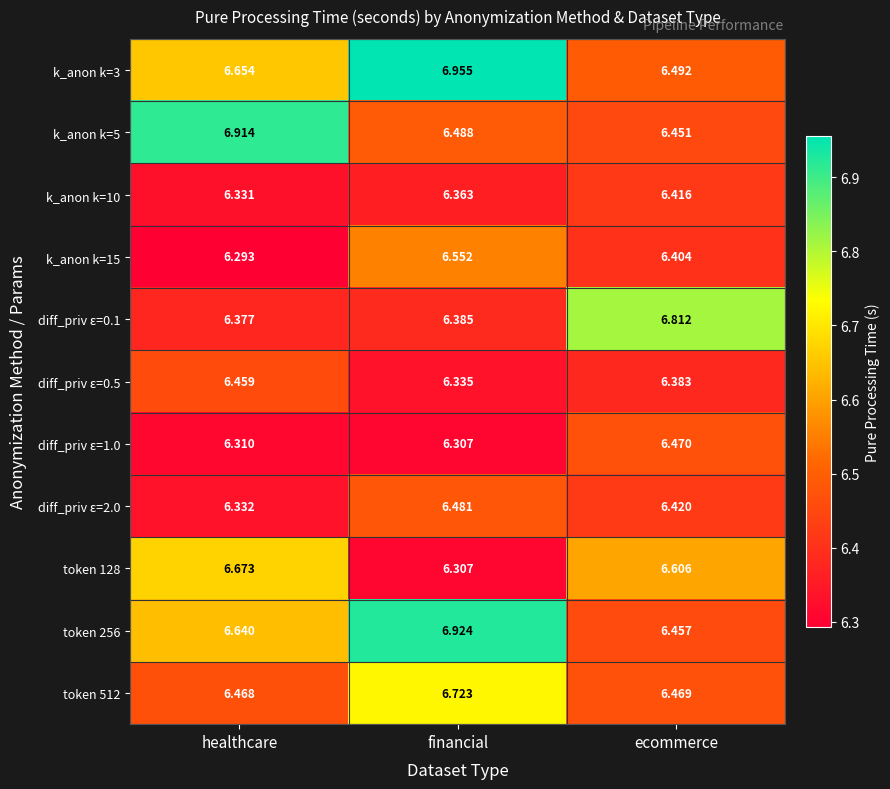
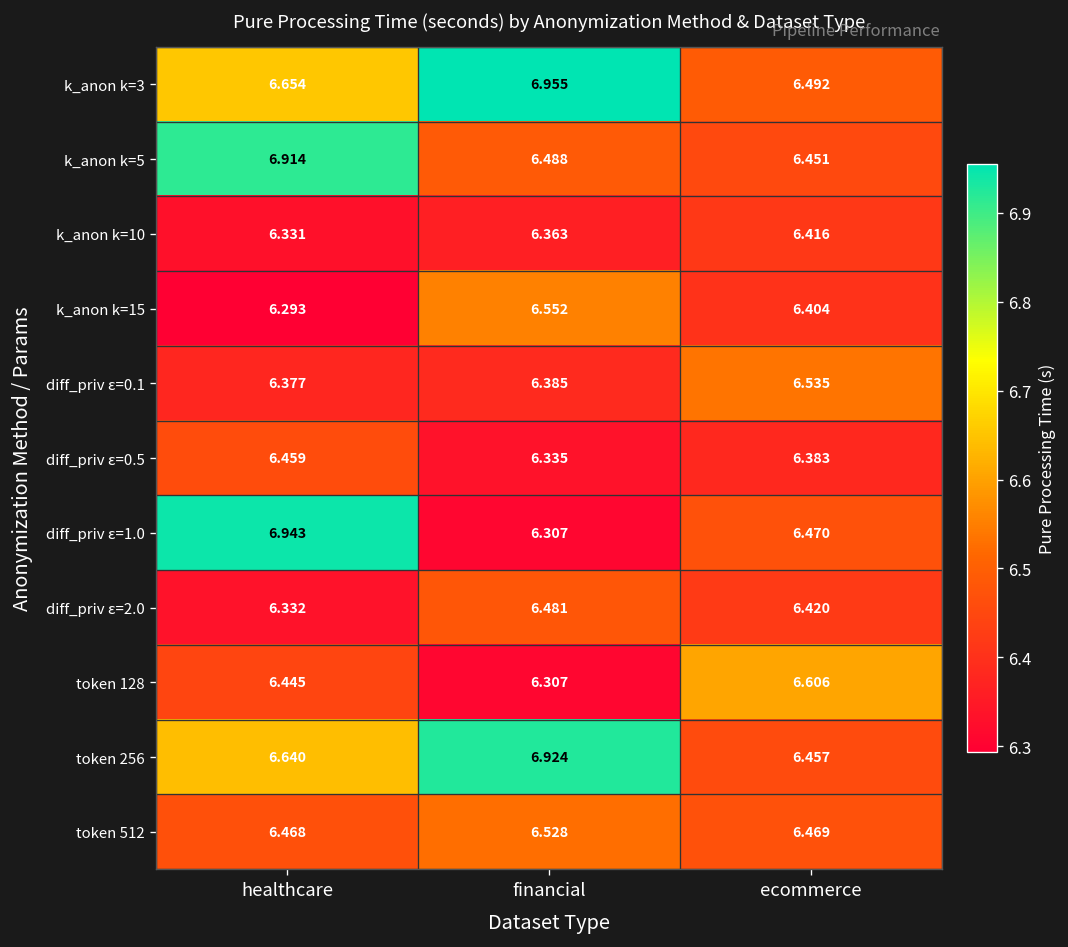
diff_priv ε=0.1, ecommerce: 6.812 -> 6.535
diff_priv ε=1.0, healthcare: 6.310 -> 6.943
token 128, healthcare: 6.673 -> 6.445
token 512, financial: 6.723 -> 6.528
